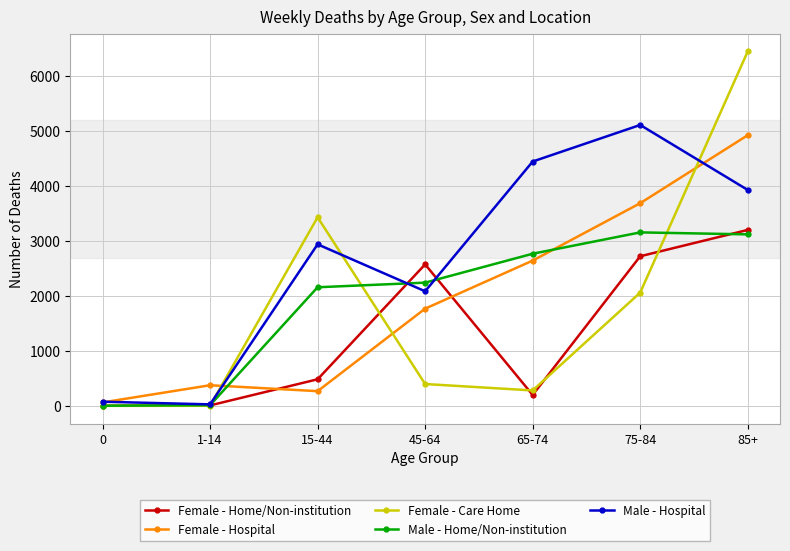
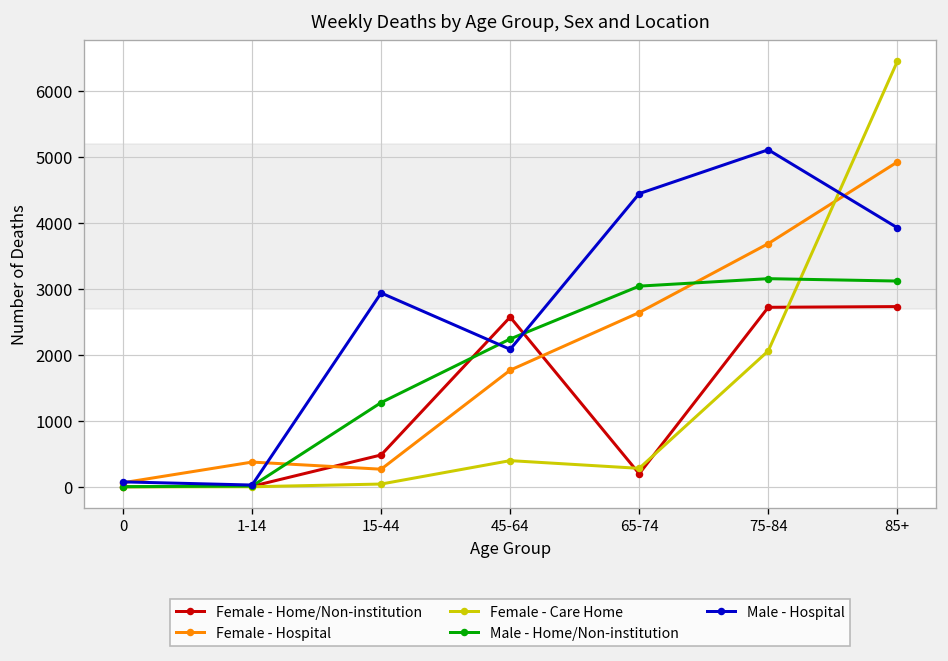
Female - Care Home, 15-44: 3400 -> 0
Male - Home/Non-institution, 15-44: 2200 -> 1300
Male - Home/Non-institution, 65-74: 2800 -> 3000
Female - Home/Non-institution, 85+: 3200 -> 2700
